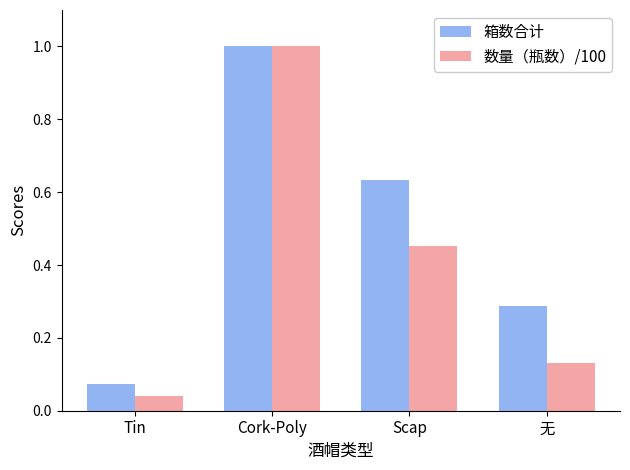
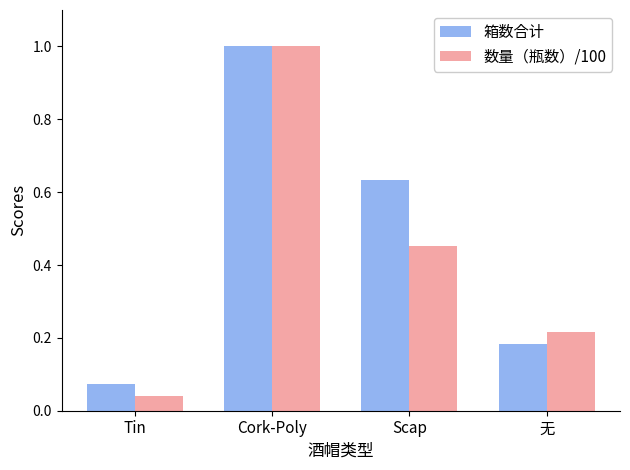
箱数合计, 无: 0.29 -> 0.18
数量（瓶数）/100, 无: 0.13 -> 0.22
